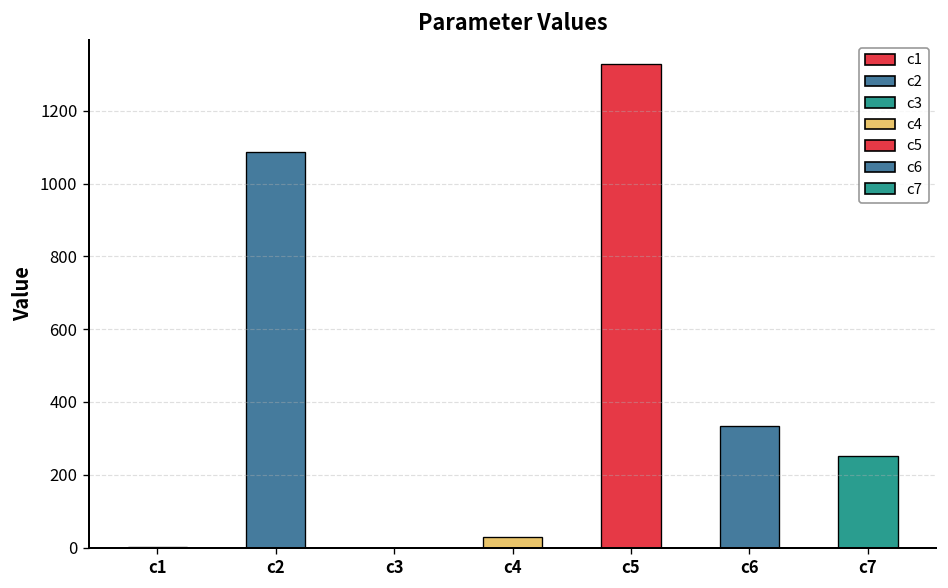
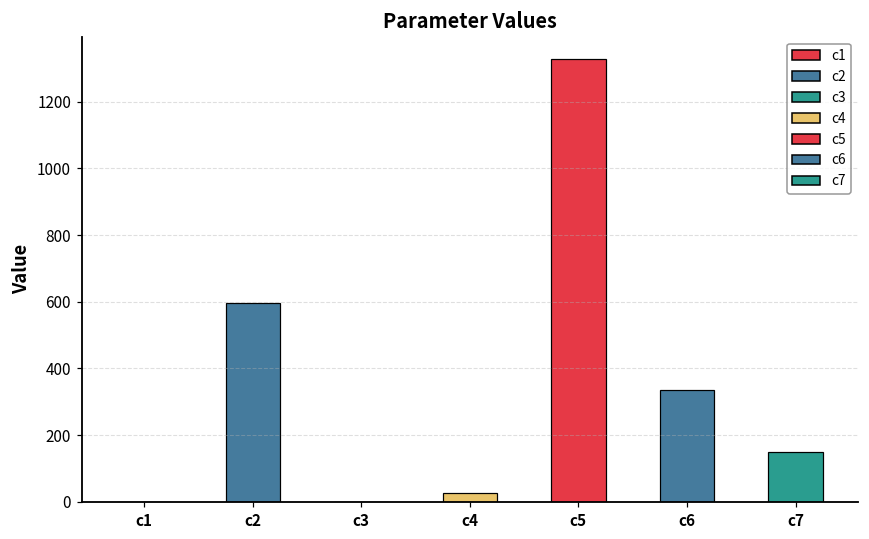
c2: 1090 -> 600
c7: 250 -> 150
